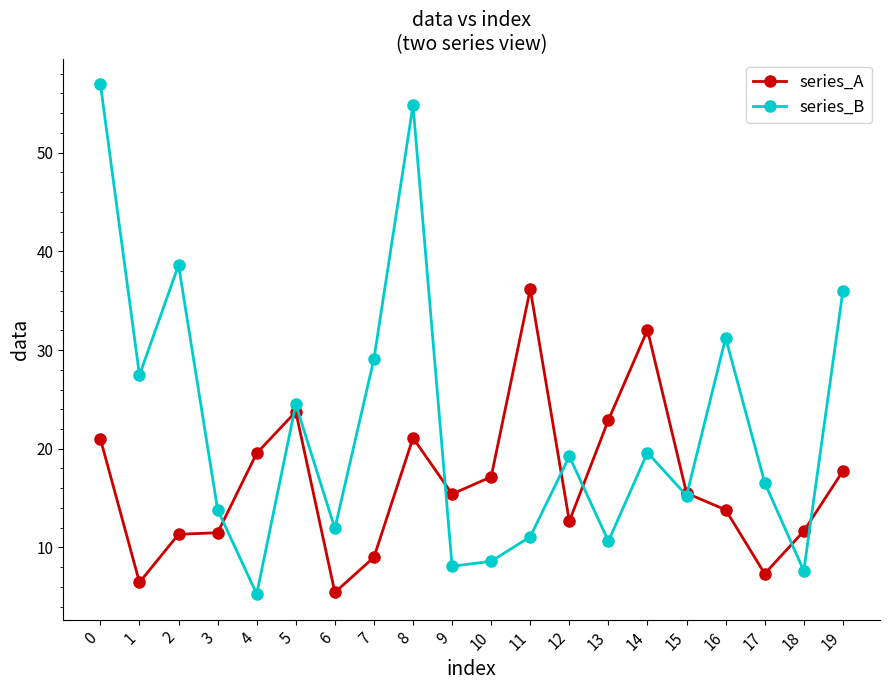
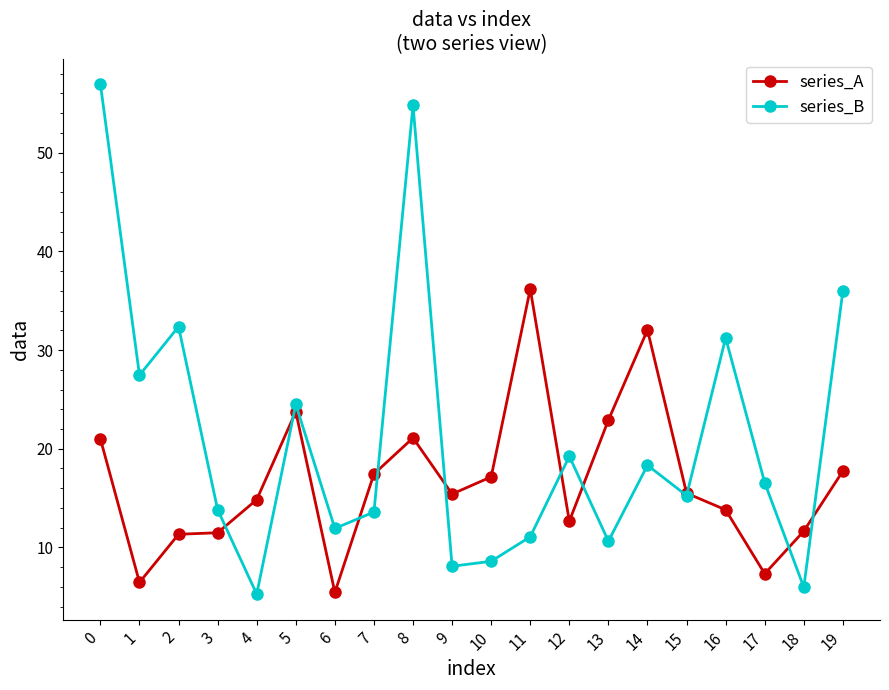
series_B, 2: 39 -> 32
series_A, 4: 20 -> 15
series_A, 7: 9 -> 17
series_B, 7: 29 -> 14
series_B, 14: 20 -> 18
series_B, 18: 8 -> 6
